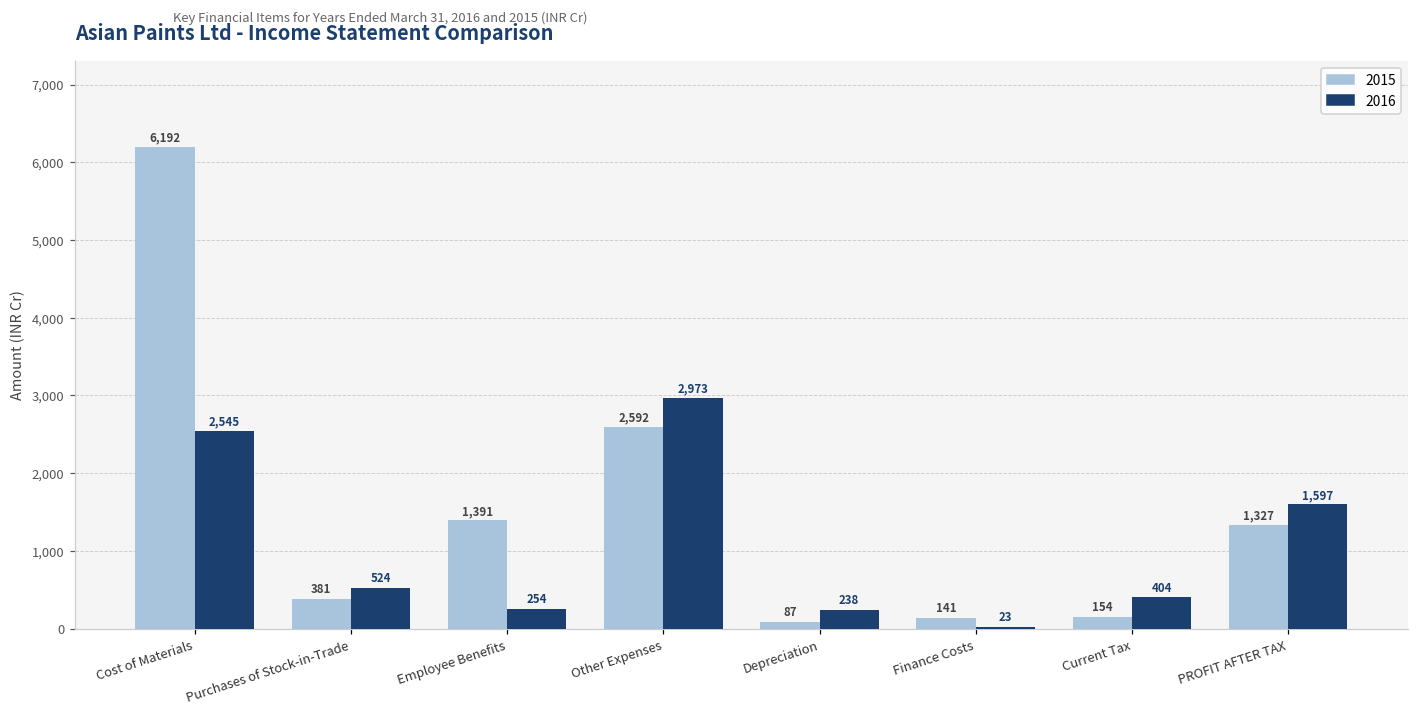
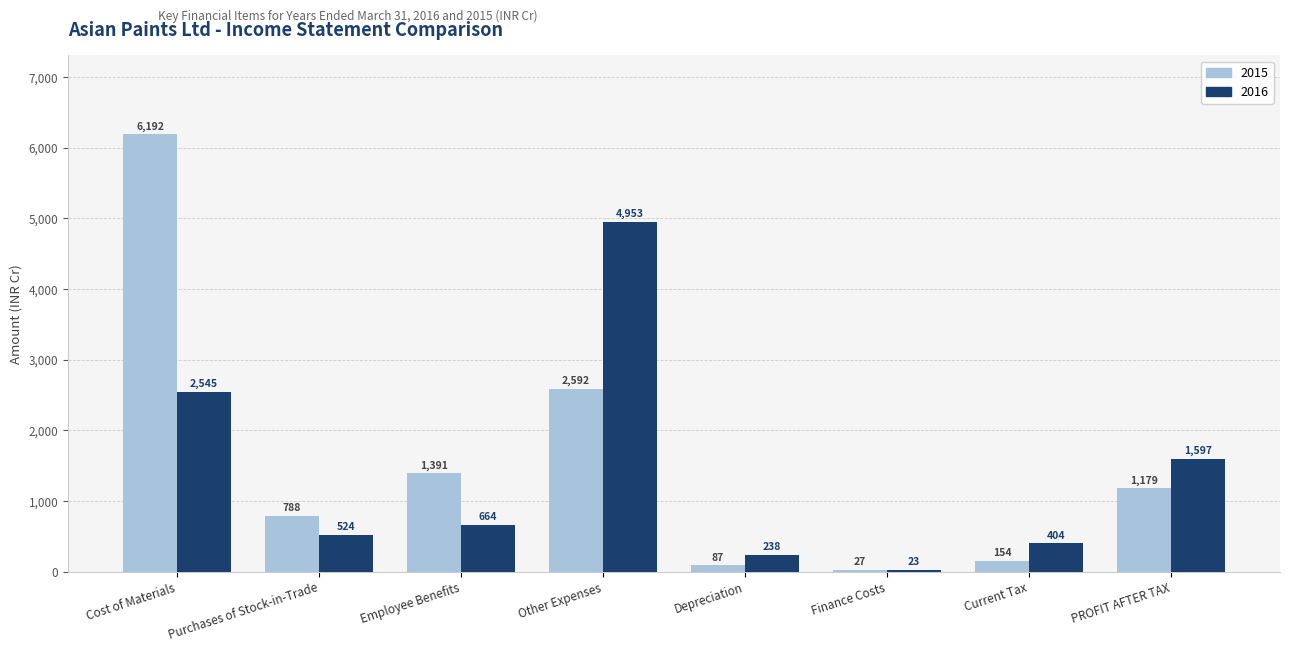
2015, Purchases of Stock-in-Trade: 381 -> 788
2016, Employee Benefits: 254 -> 664
2016, Other Expenses: 2,973 -> 4,953
2015, Finance Costs: 141 -> 27
2015, PROFIT AFTER TAX: 1,327 -> 1,179
